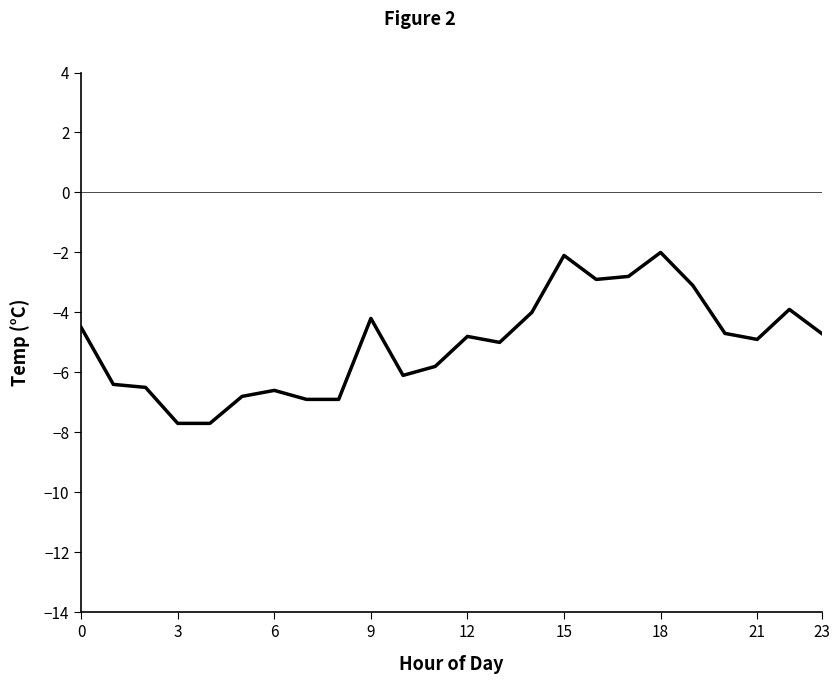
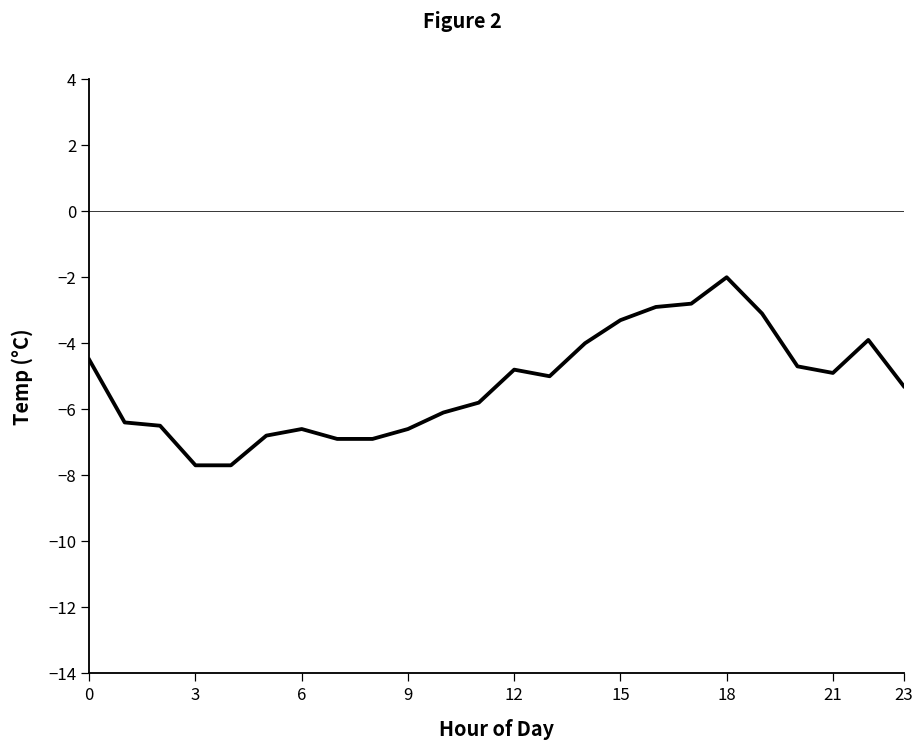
9: -4.2 -> -6.6
15: -2.1 -> -3.3
23: -4.7 -> -5.3
